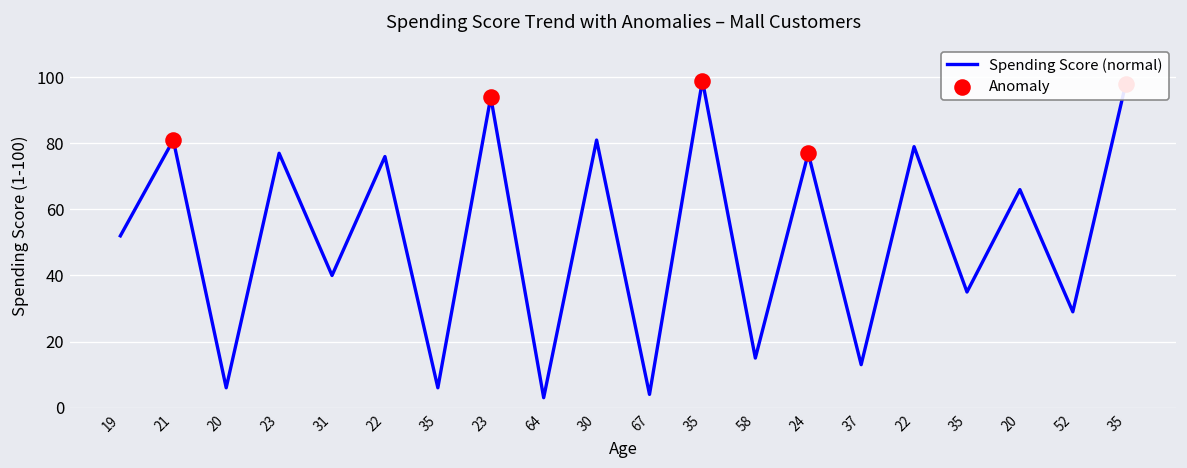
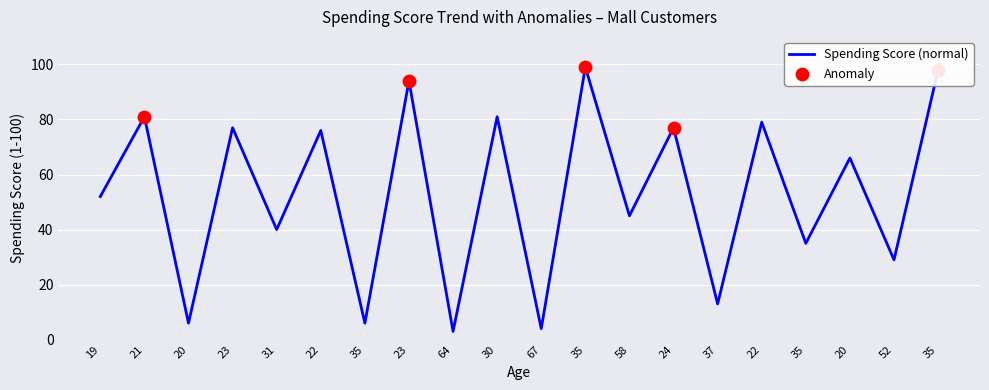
Spending Score (normal), 58: 15 -> 45
